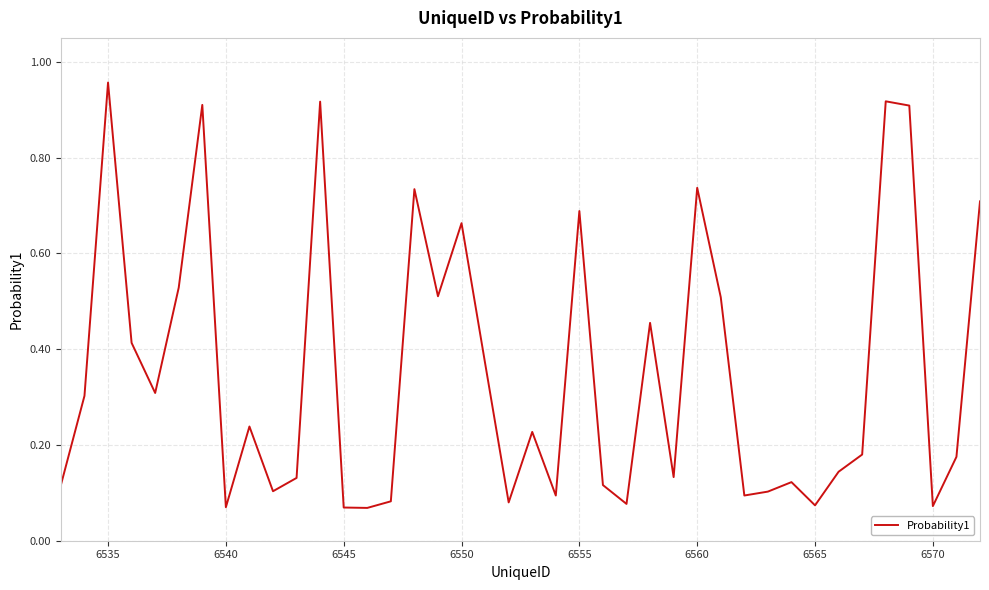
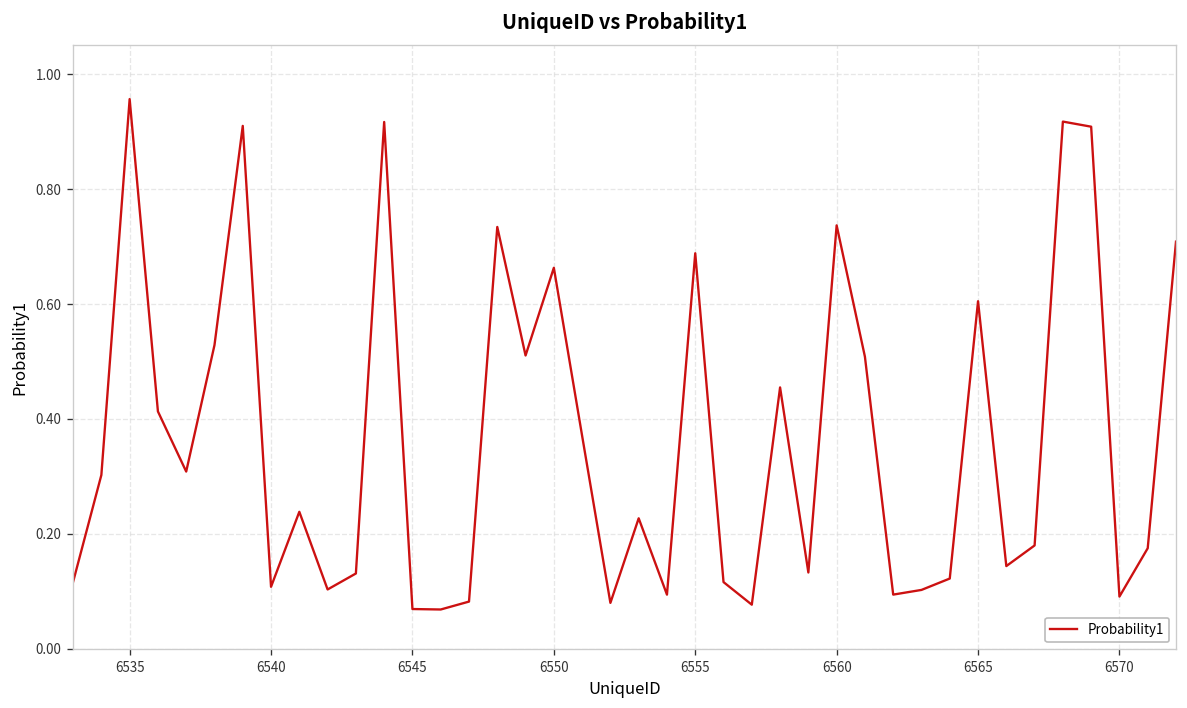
6540: 0.07 -> 0.11
6565: 0.07 -> 0.60
6570: 0.07 -> 0.09
